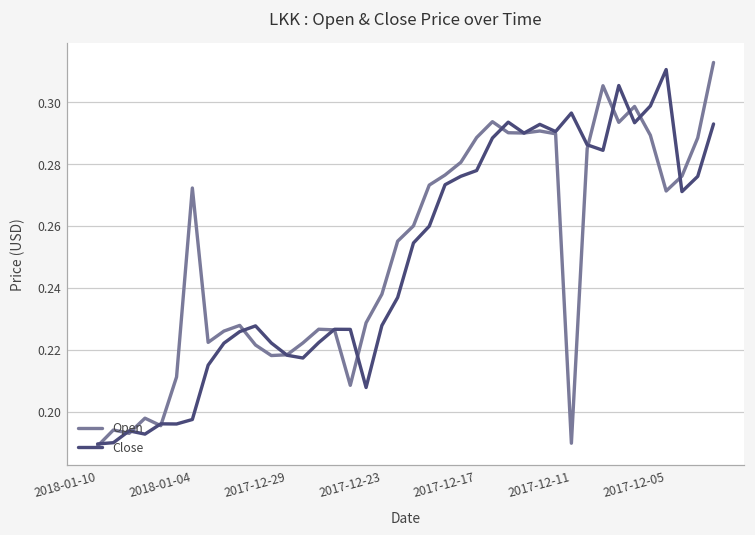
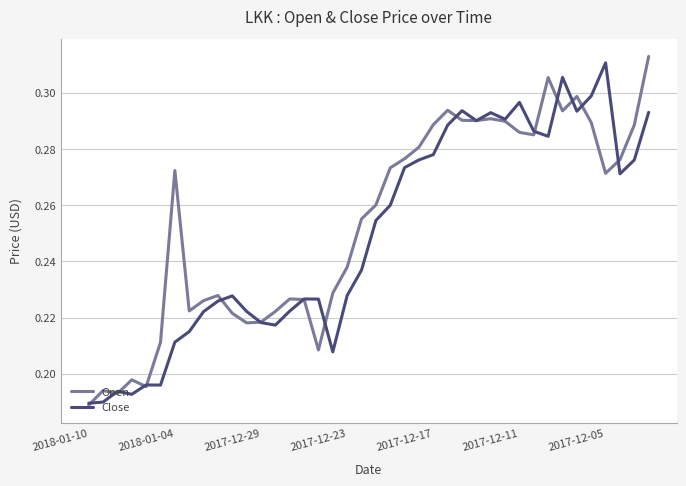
Close, 2018-01-04: 0.197 -> 0.211
Open, 2017-12-11: 0.190 -> 0.286
